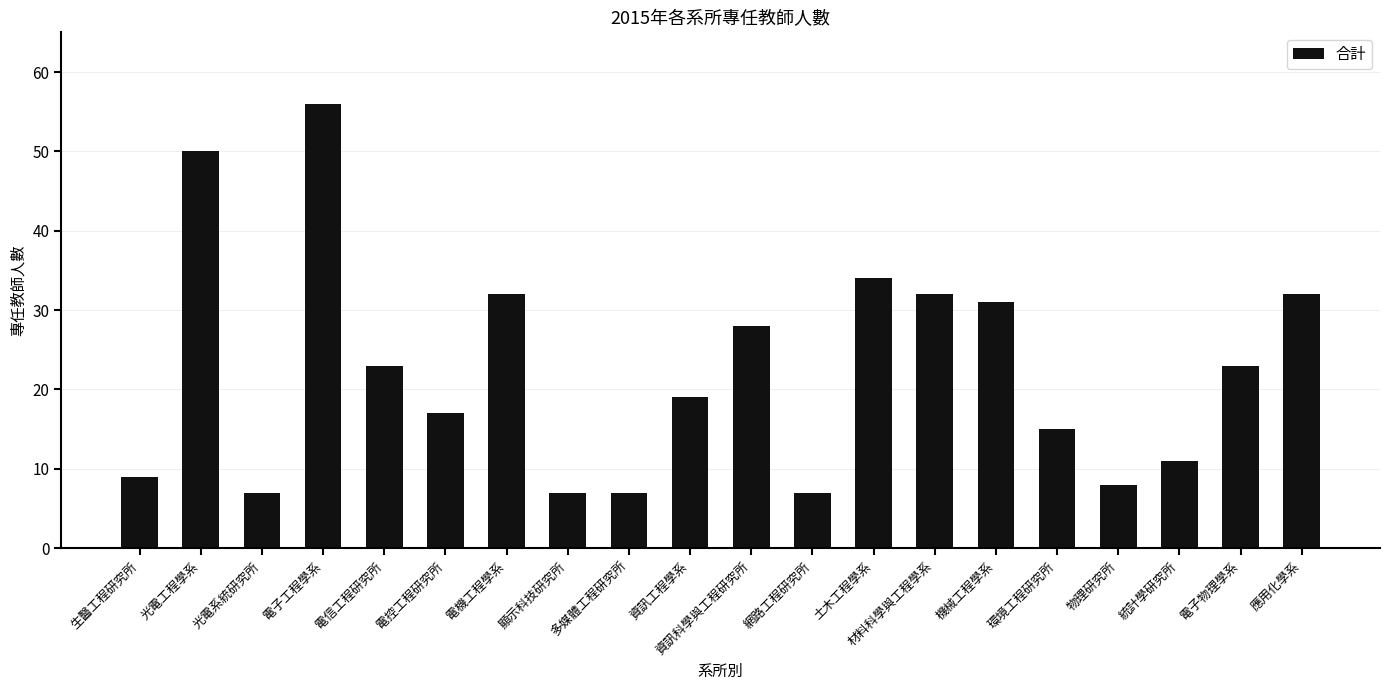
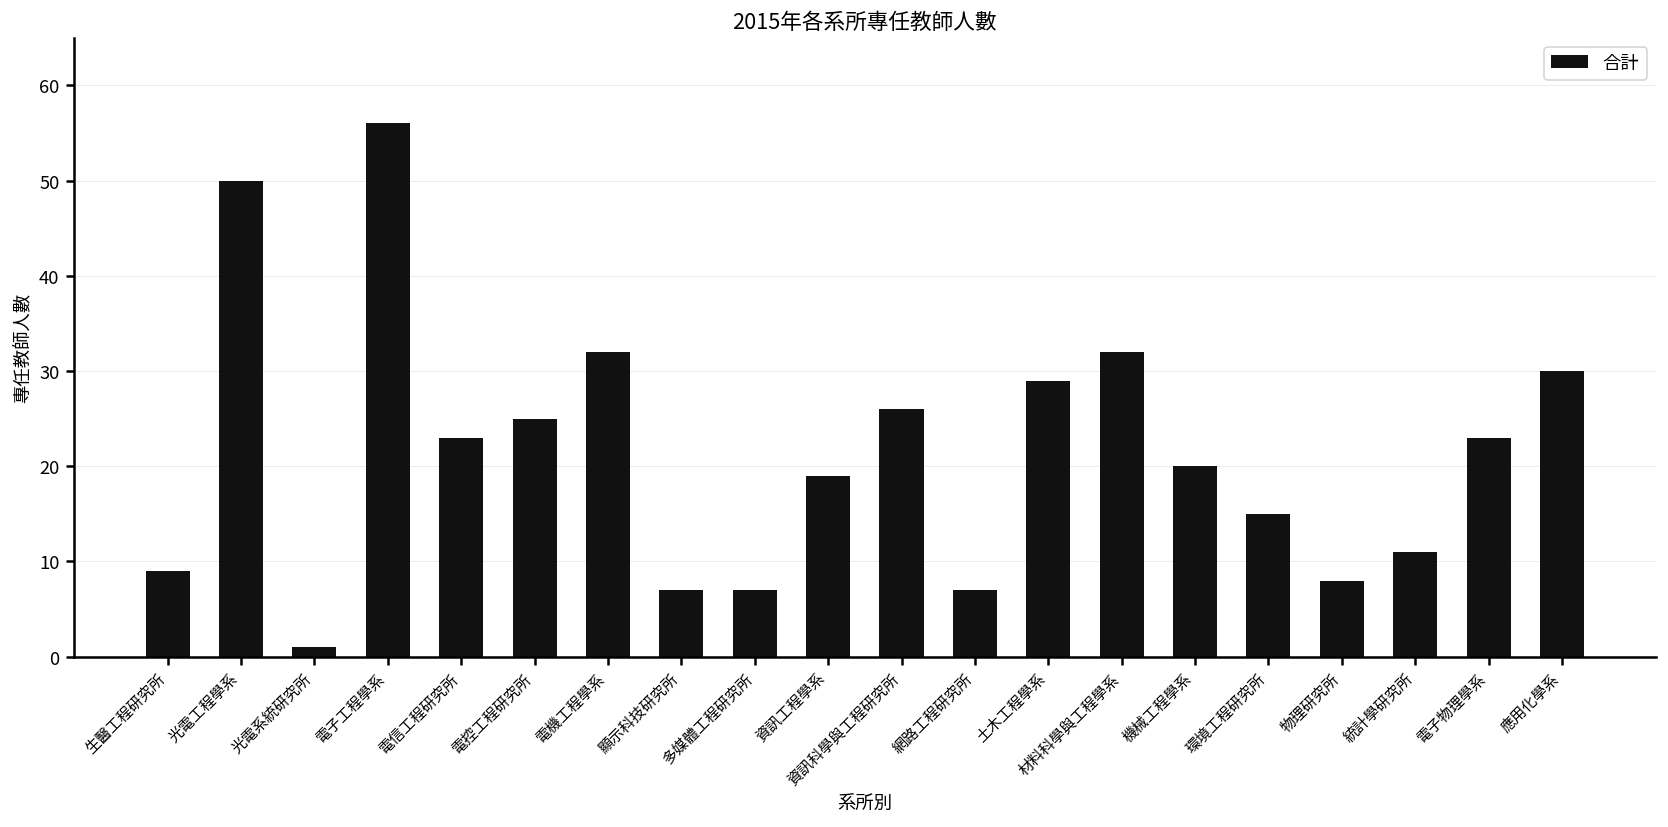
光電系統研究所: 7 -> 1
電控工程研究所: 17 -> 25
資訊科學與工程研究所: 28 -> 26
土木工程學系: 34 -> 29
機械工程學系: 31 -> 20
應用化學系: 32 -> 30
